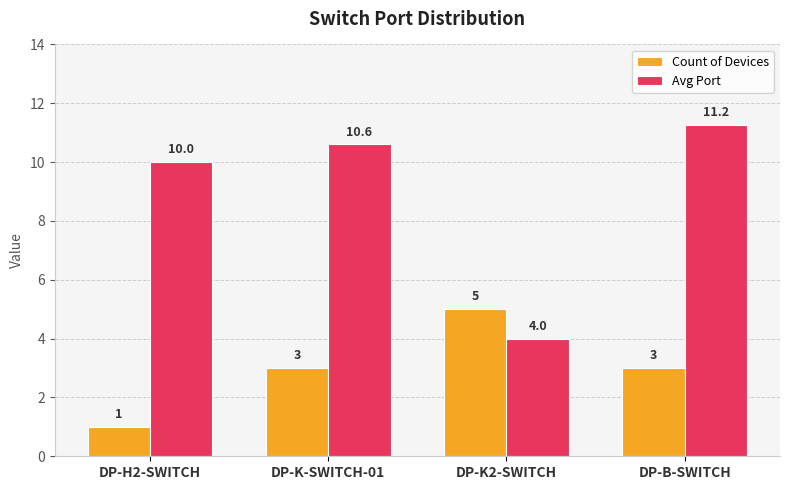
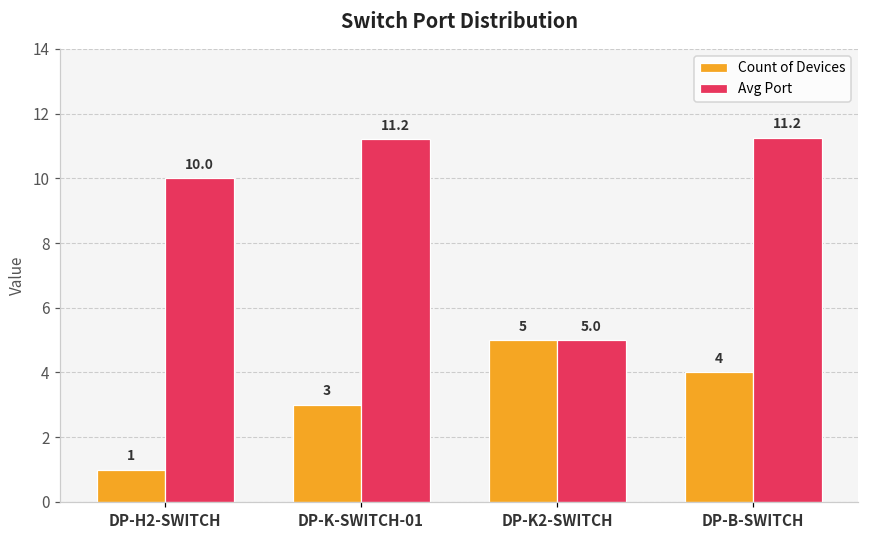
Avg Port, DP-K-SWITCH-01: 10.6 -> 11.2
Avg Port, DP-K2-SWITCH: 4.0 -> 5.0
Count of Devices, DP-B-SWITCH: 3 -> 4
